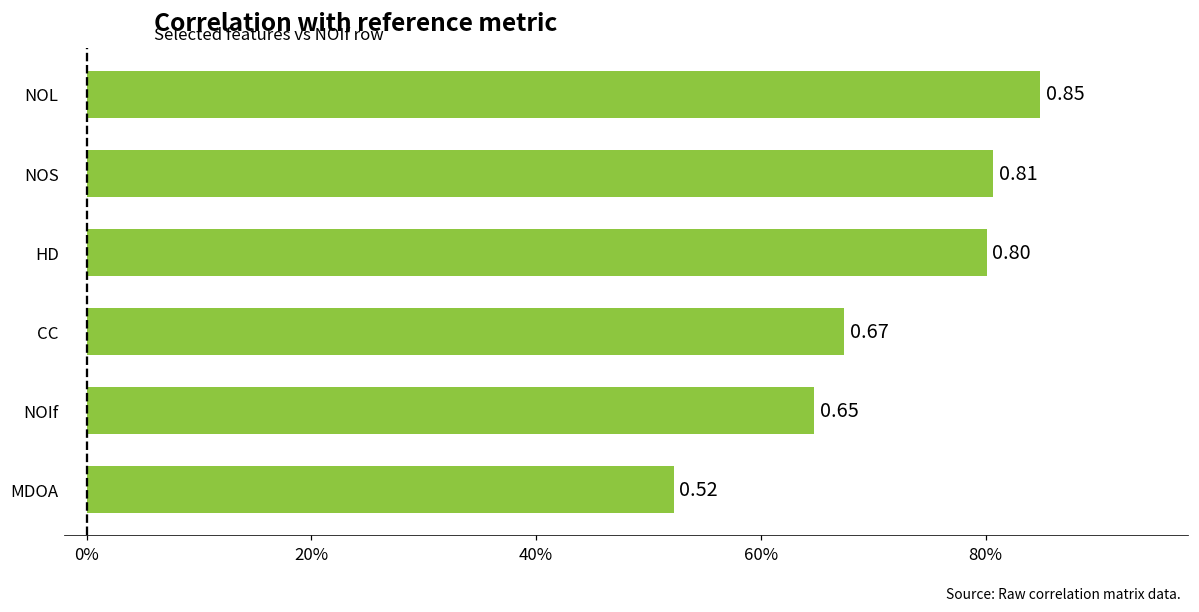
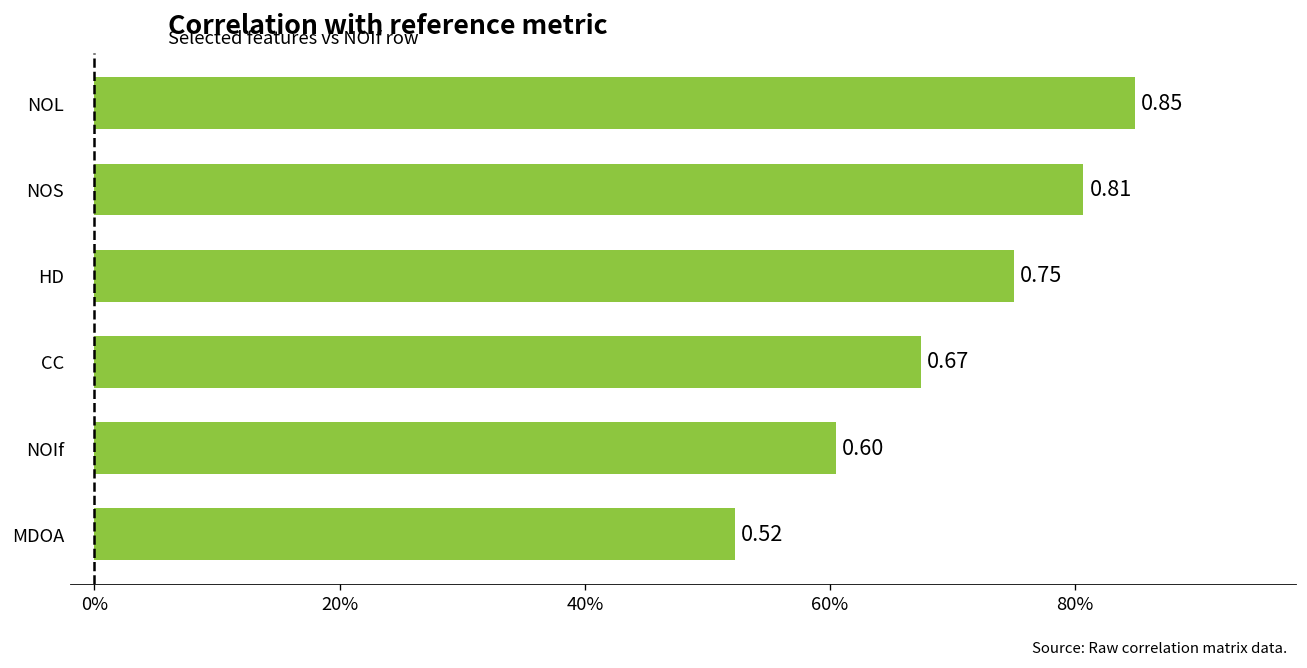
HD: 0.80 -> 0.75
NOIf: 0.65 -> 0.60
